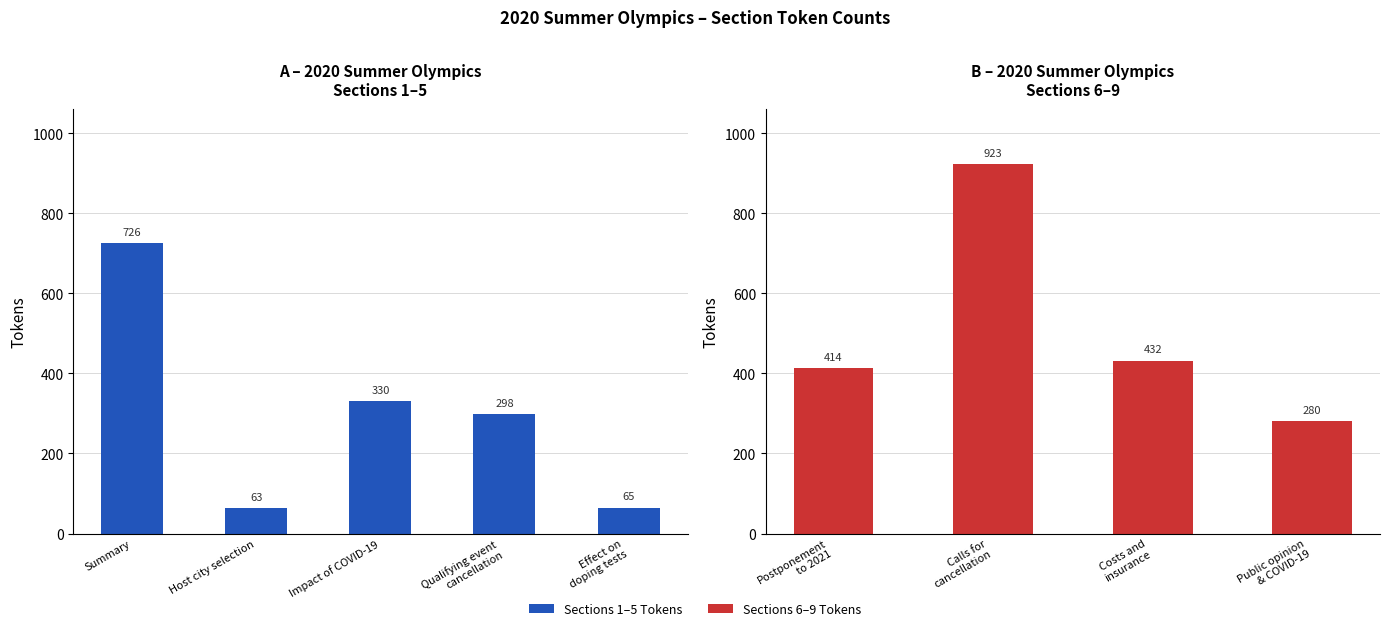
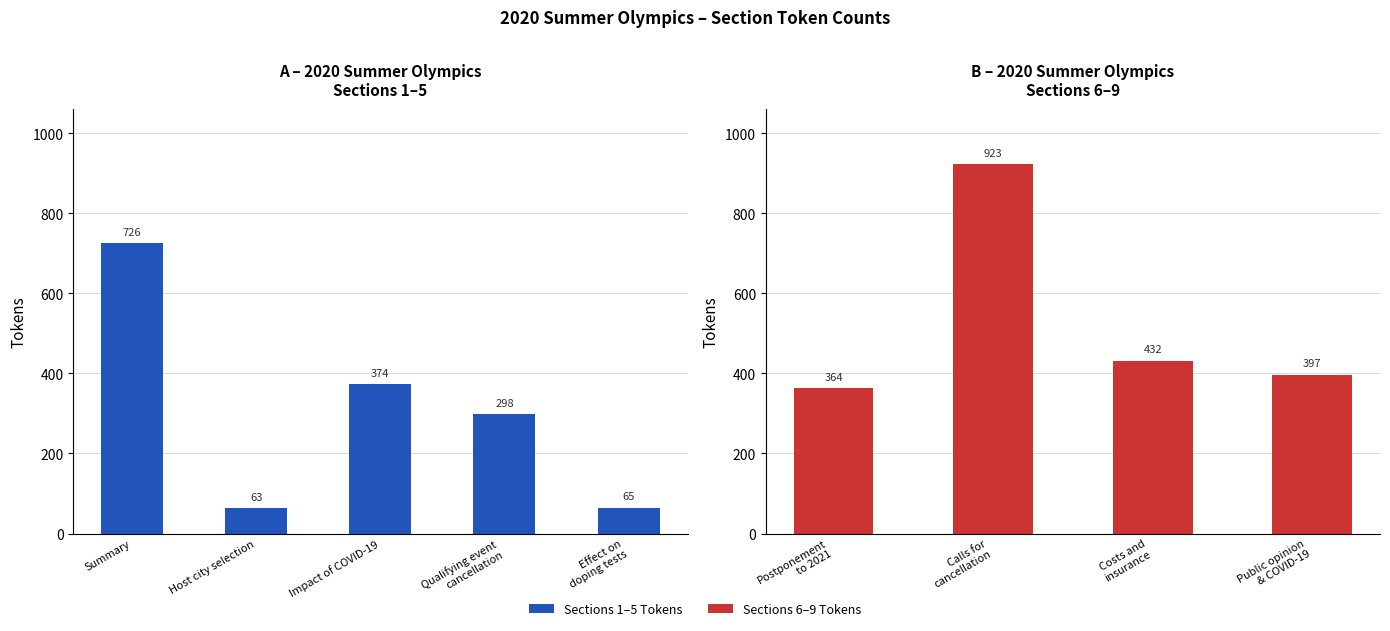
A – 2020 Summer Olympics Sections 1–5, Impact of COVID-19: 330 -> 374
B – 2020 Summer Olympics Sections 6–9, Postponement to 2021: 414 -> 364
B – 2020 Summer Olympics Sections 6–9, Public opinion & COVID-19: 280 -> 397
